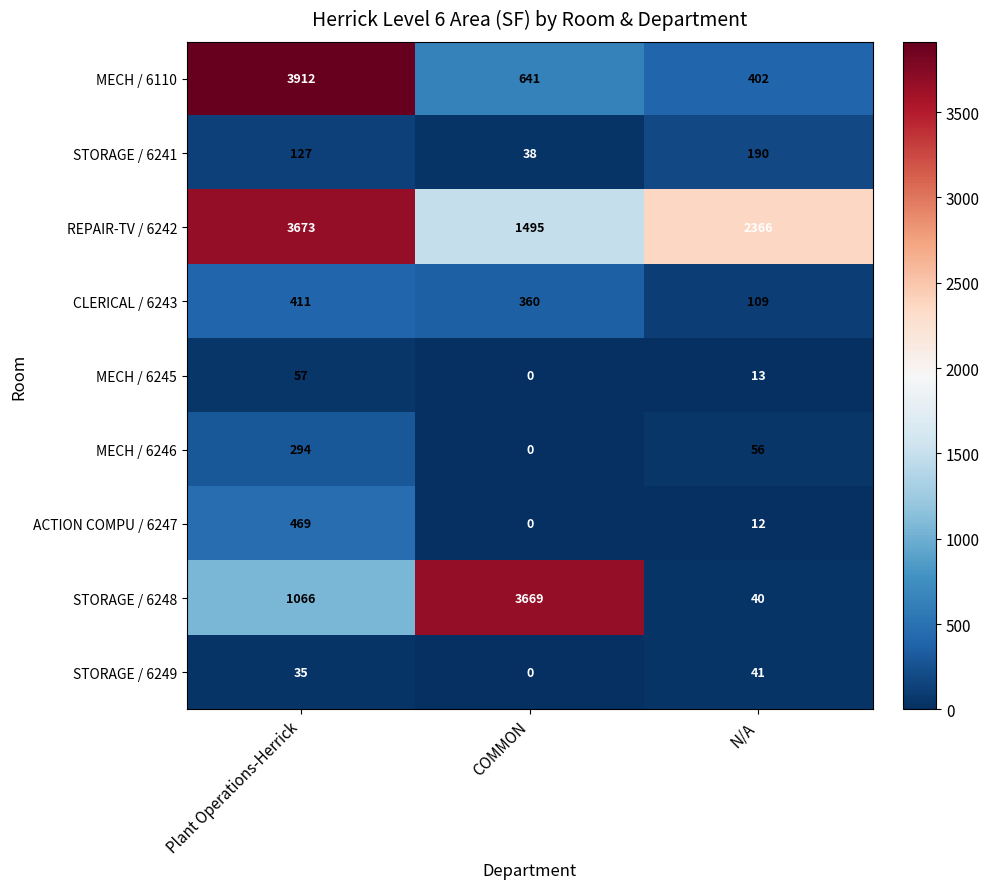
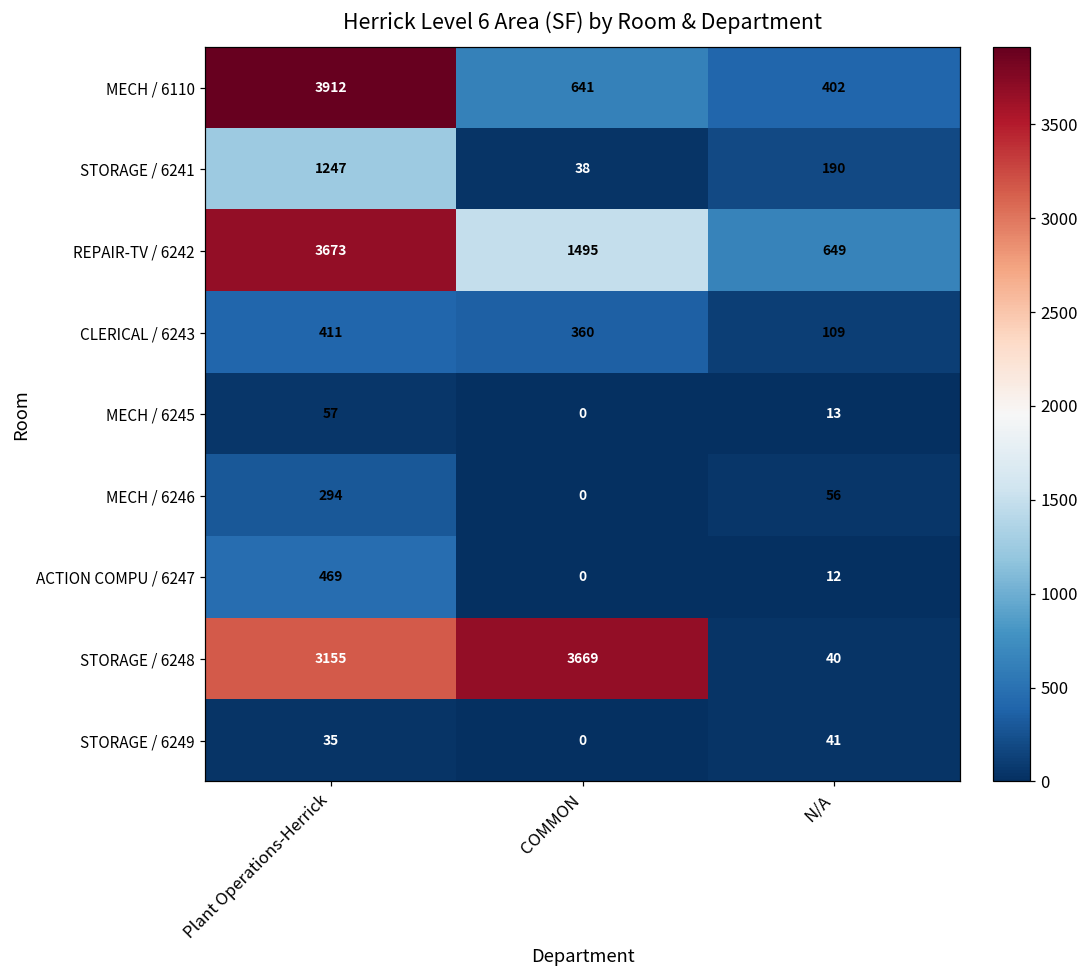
STORAGE / 6241, Plant Operations-Herrick: 127 -> 1247
REPAIR-TV / 6242, N/A: 2366 -> 649
STORAGE / 6248, Plant Operations-Herrick: 1066 -> 3155
